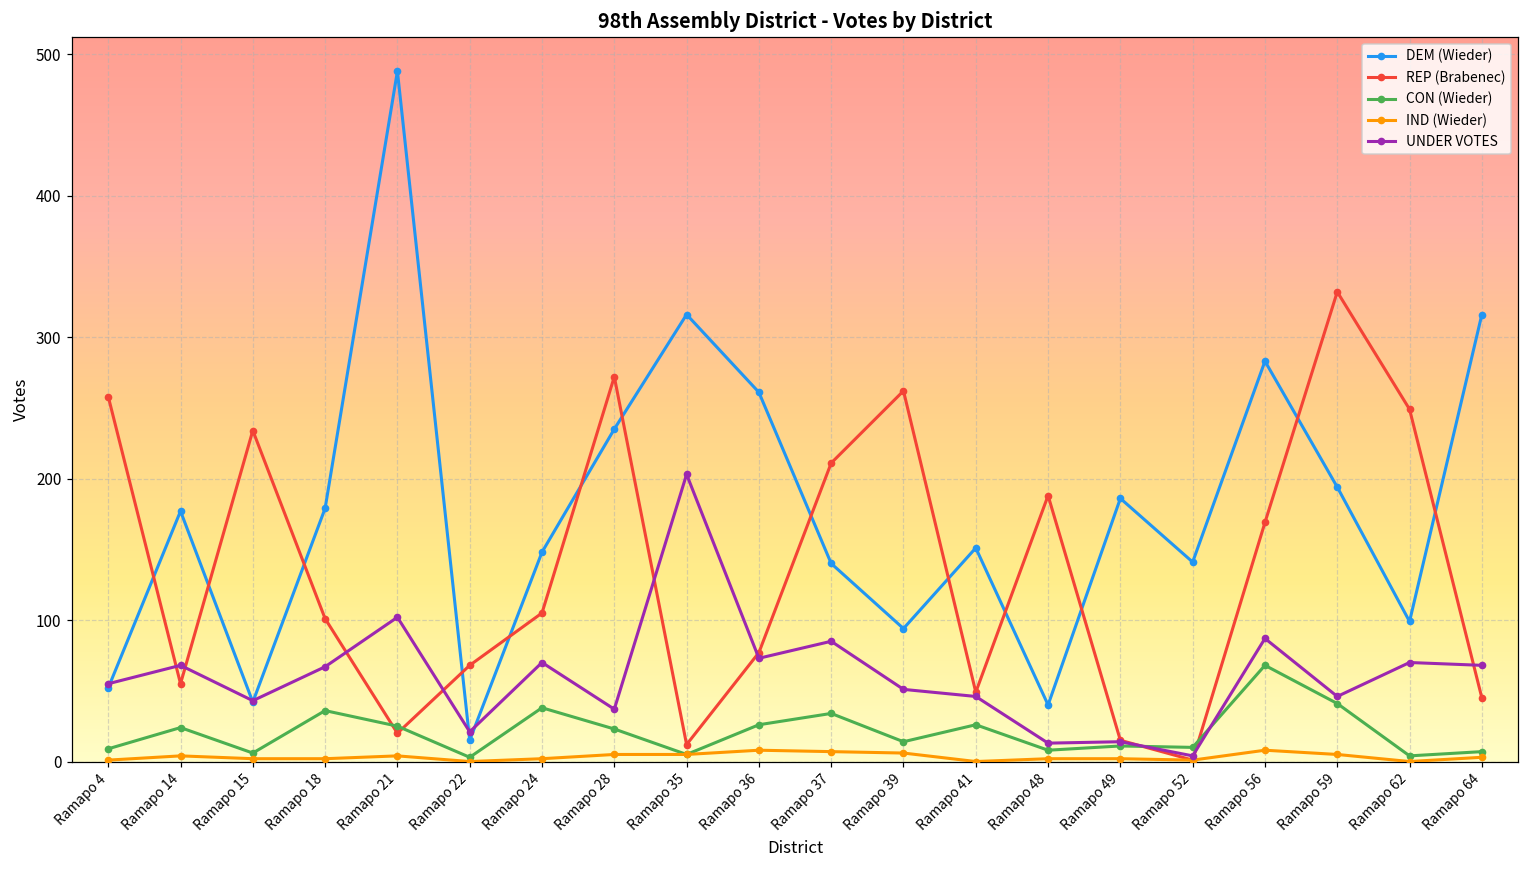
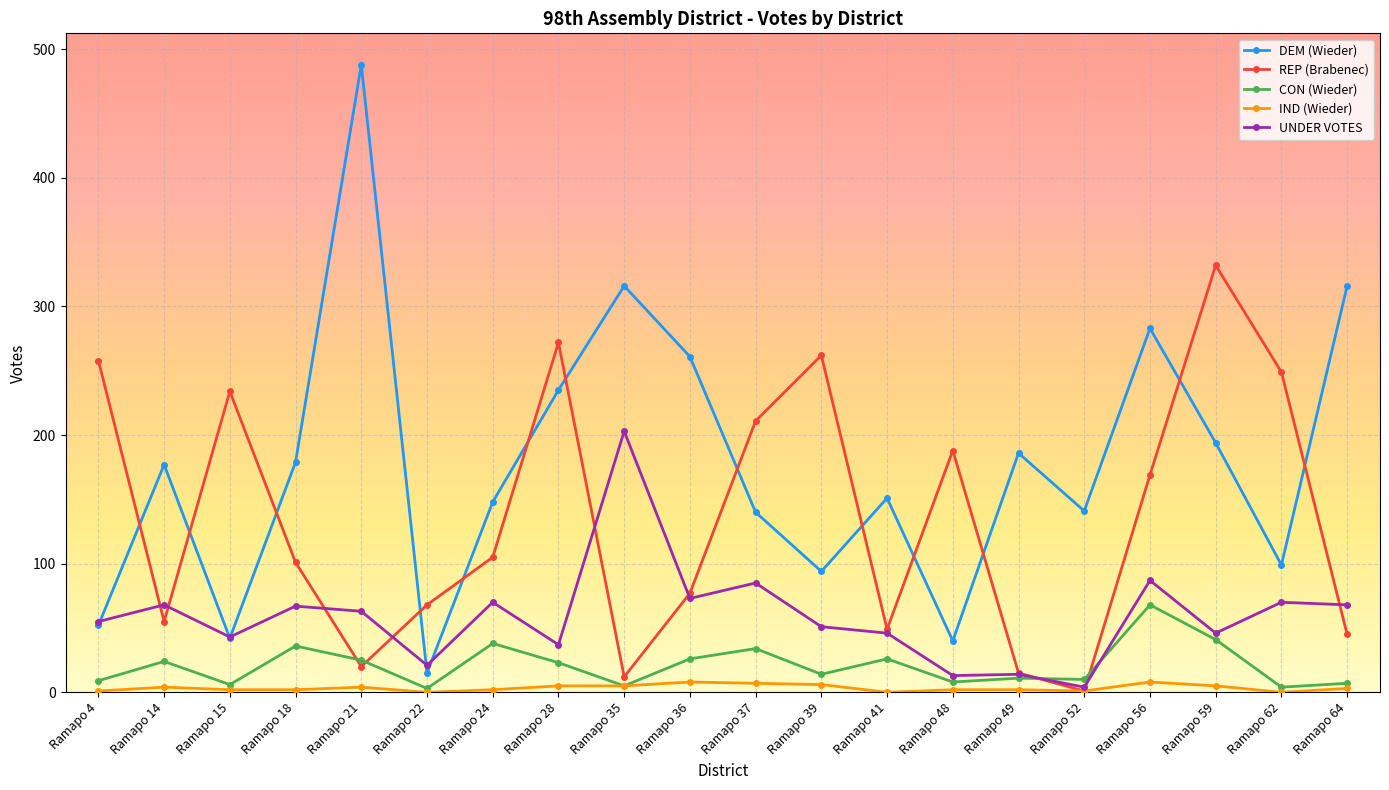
UNDER VOTES, Ramapo 21: 102 -> 63
